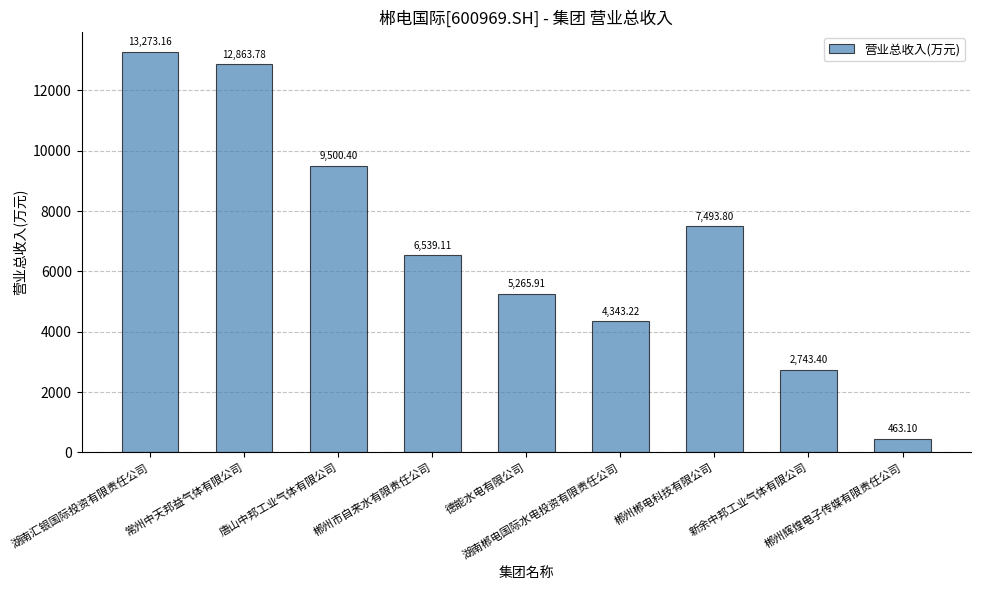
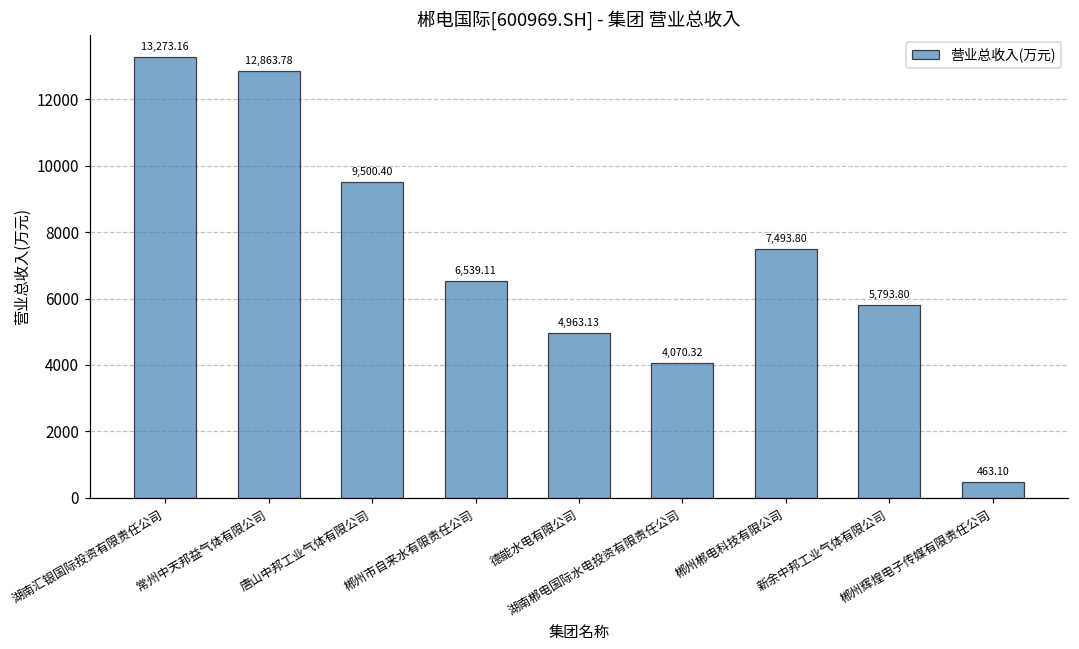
德能水电有限公司: 5,265.91 -> 4,963.13
湖南郴电国际水电投资有限责任公司: 4,343.22 -> 4,070.32
新余中邦工业气体有限公司: 2,743.40 -> 5,793.80
